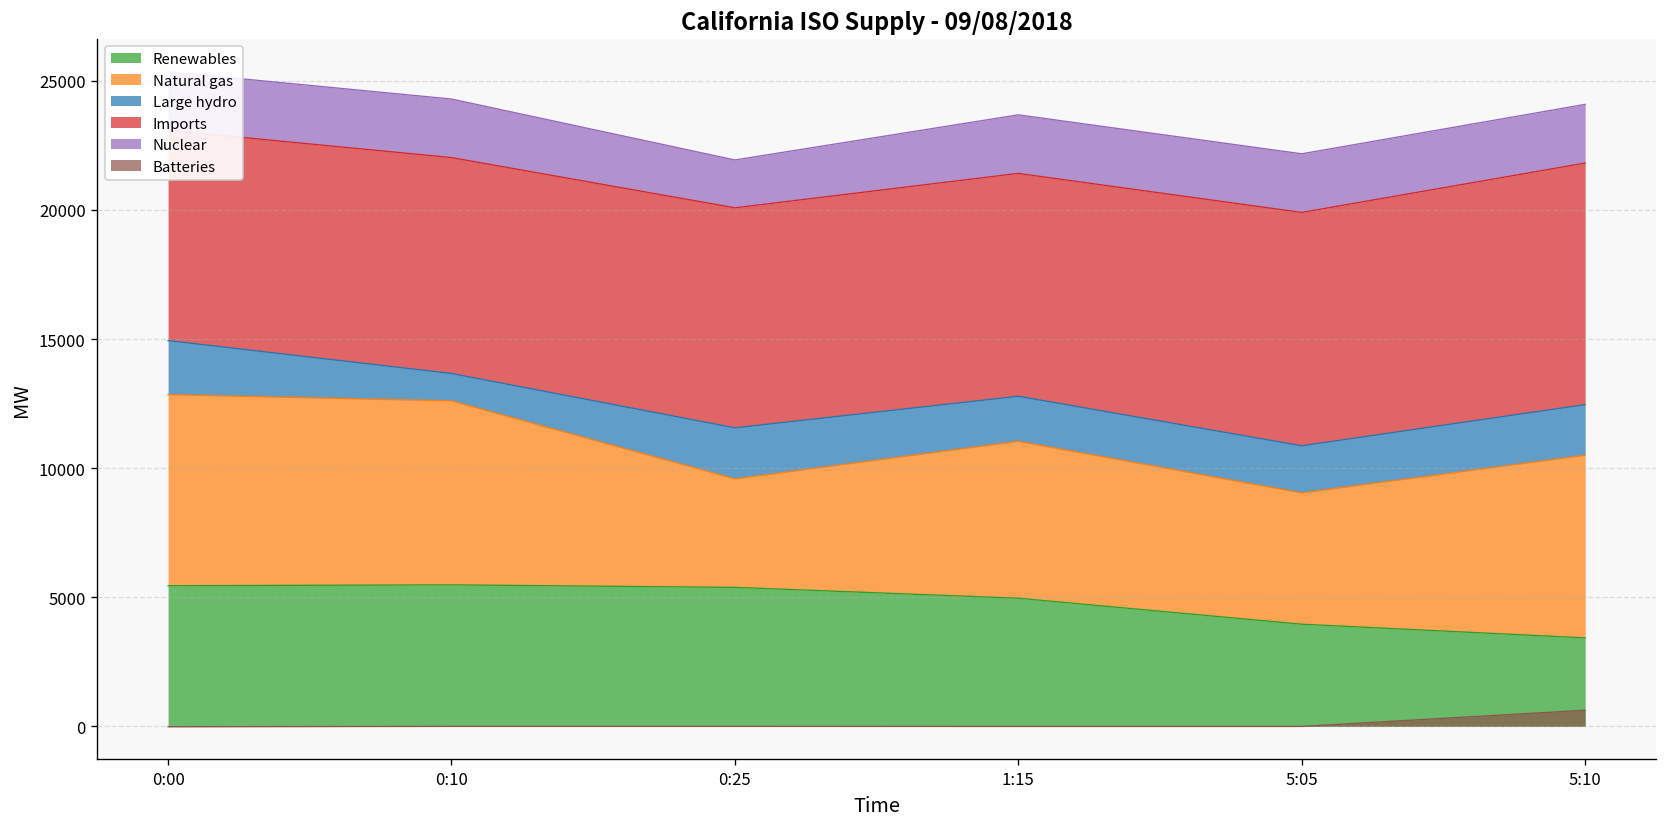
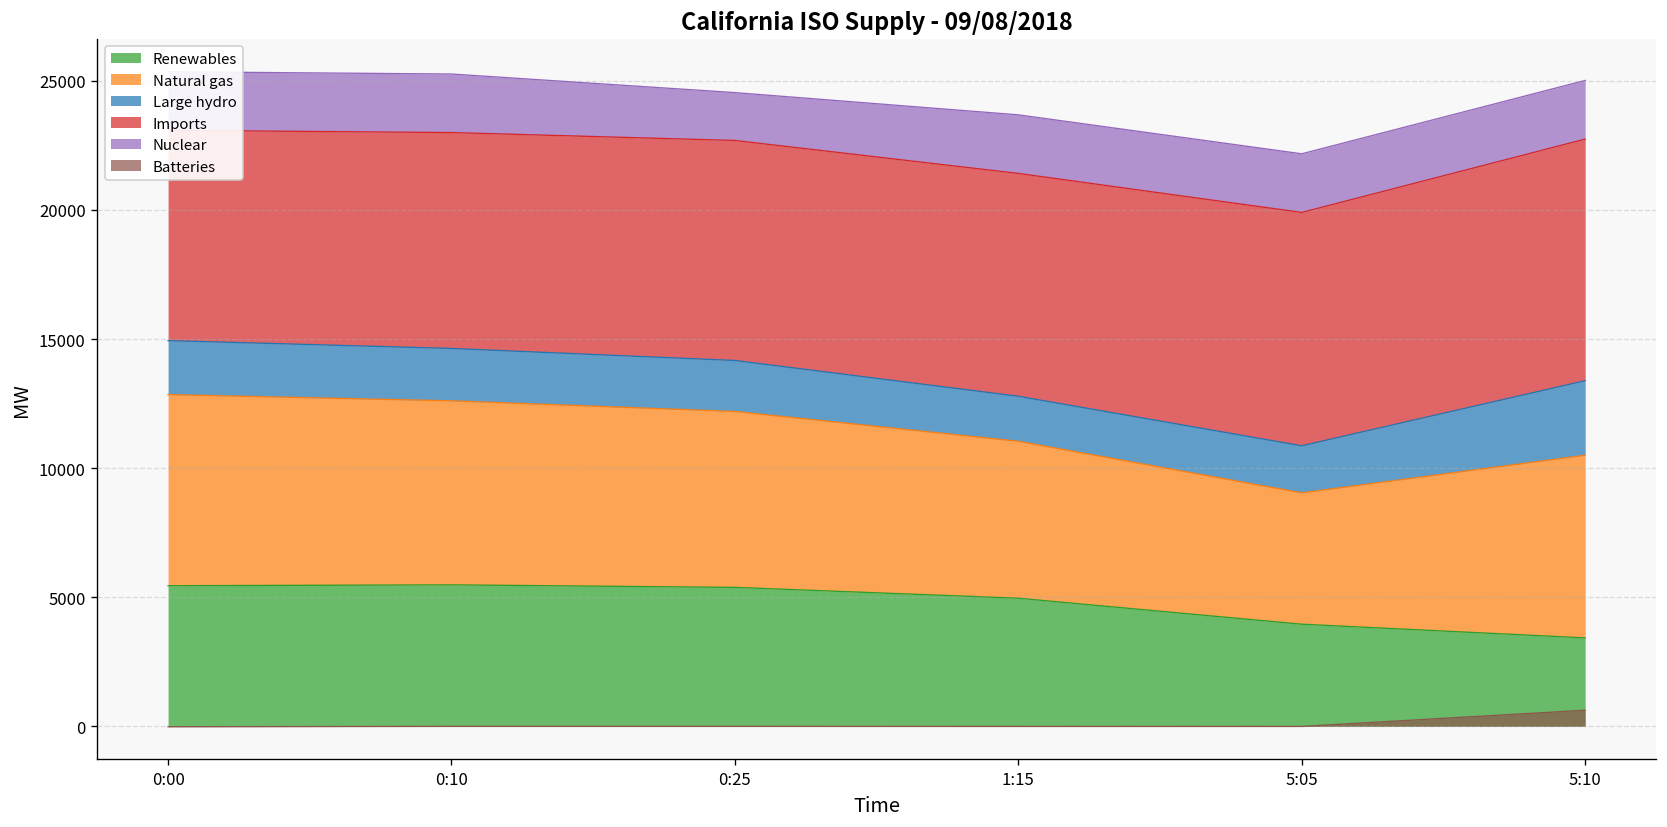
Large hydro, 0:10: 1100 -> 2000
Natural gas, 0:25: 4200 -> 6800
Large hydro, 5:10: 2000 -> 2900
